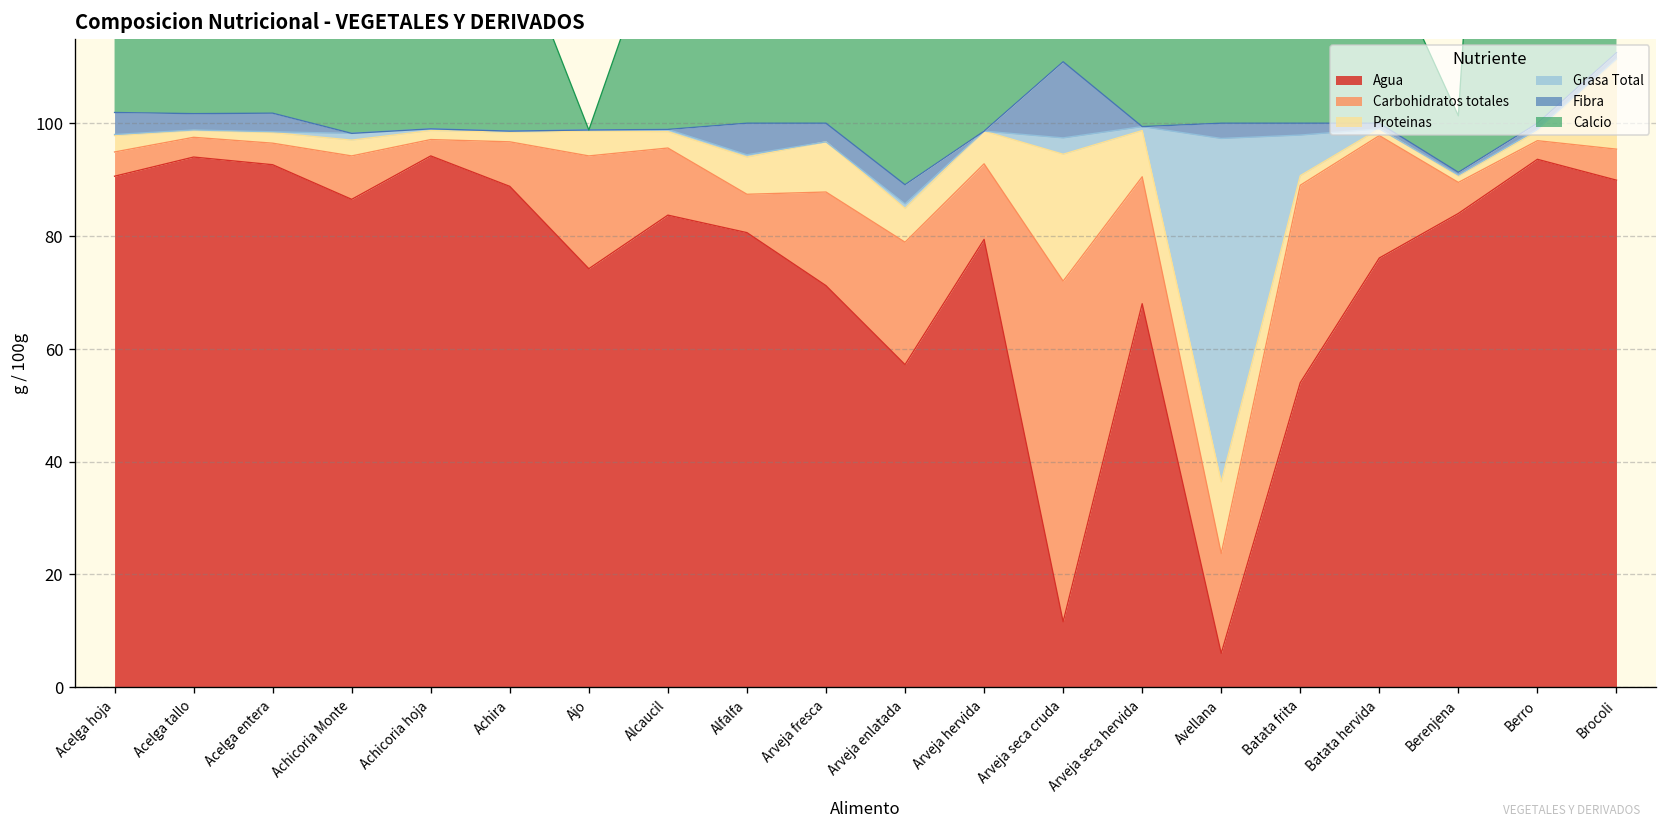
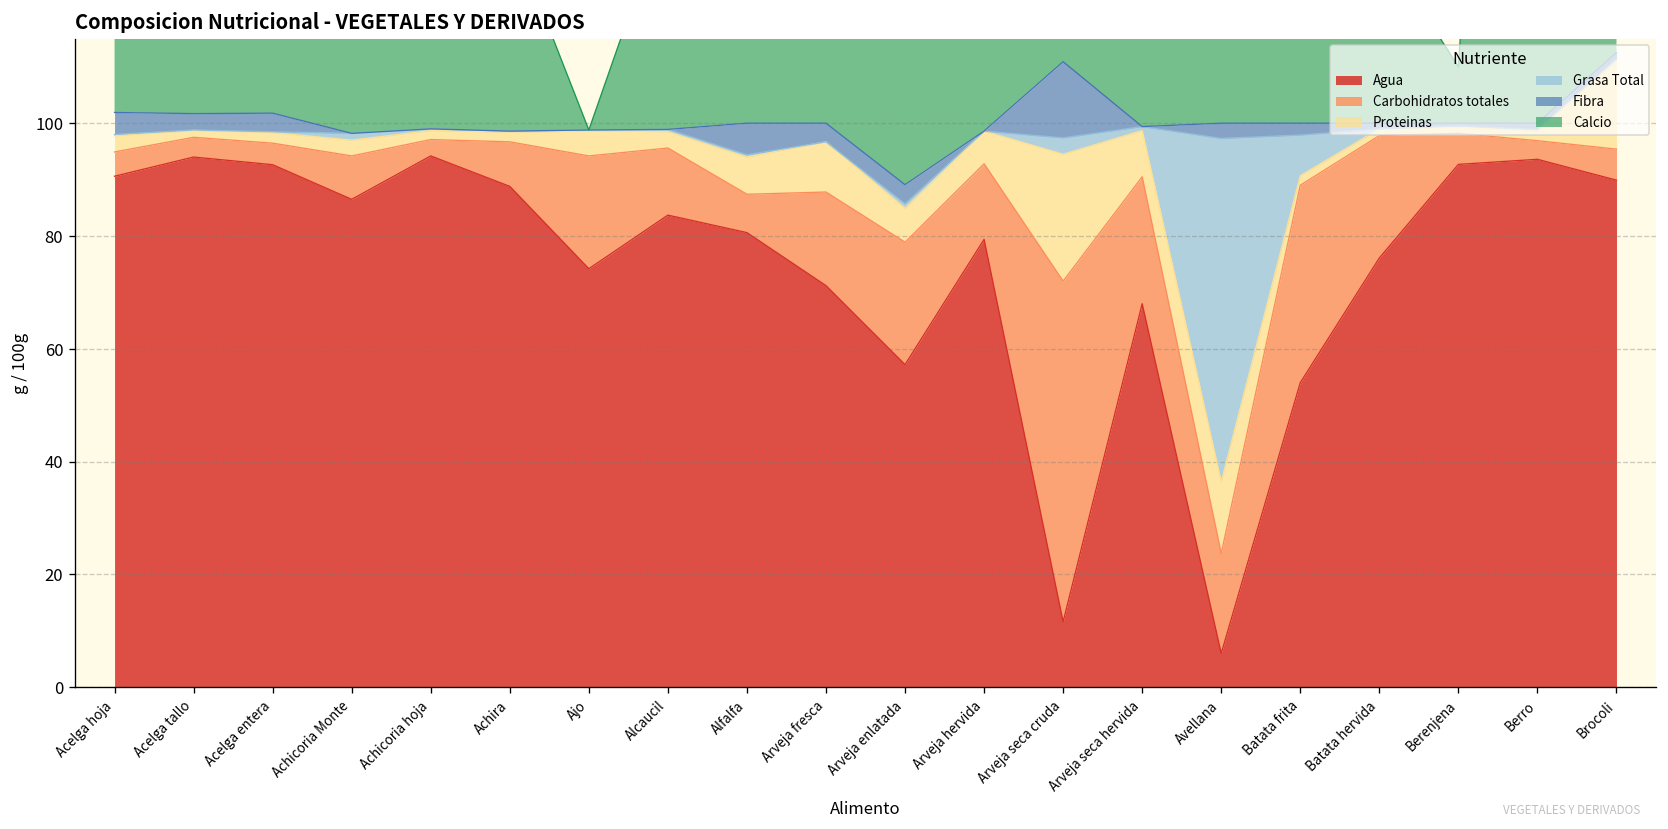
Agua, Berenjena: 84 -> 93
